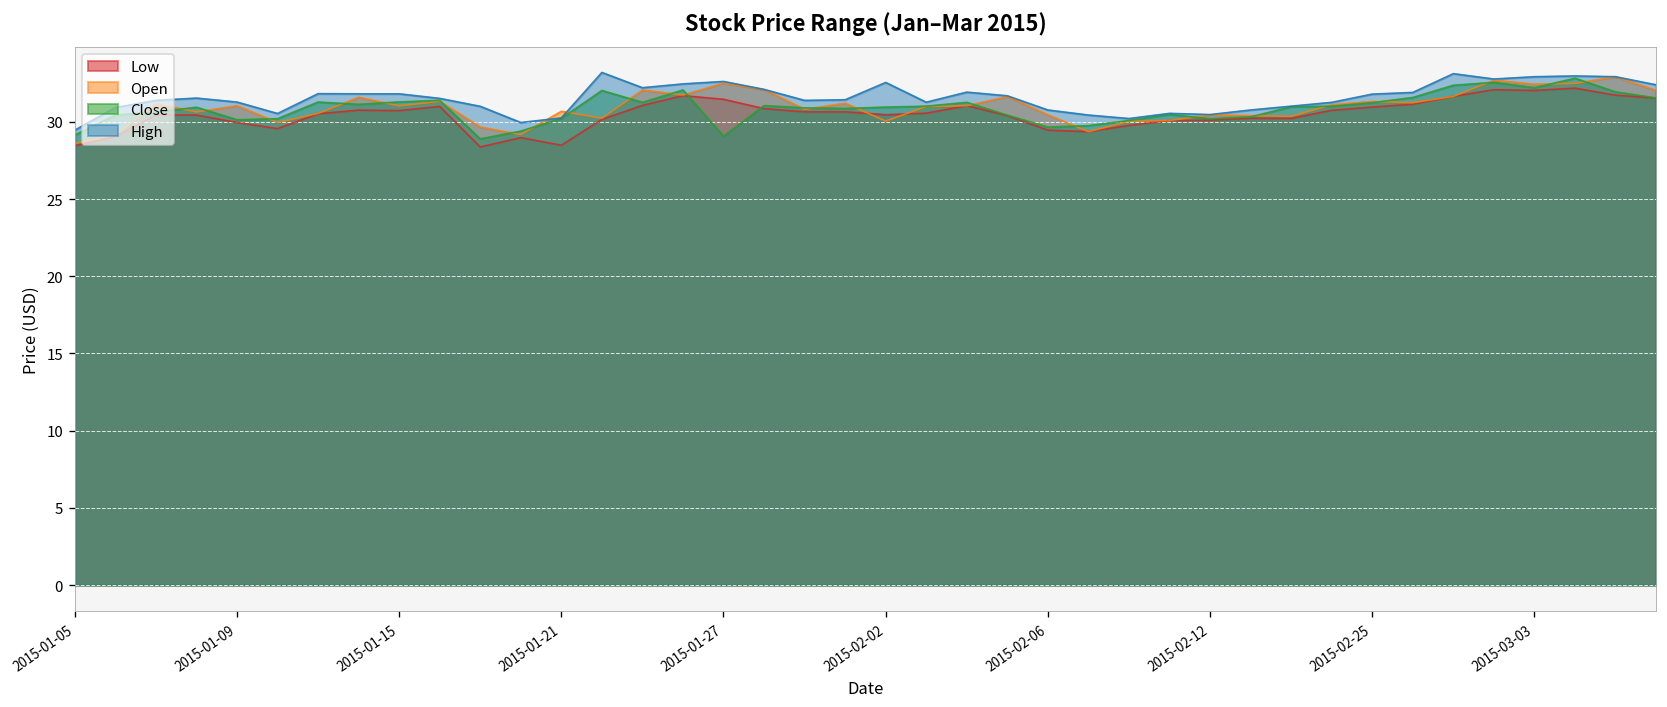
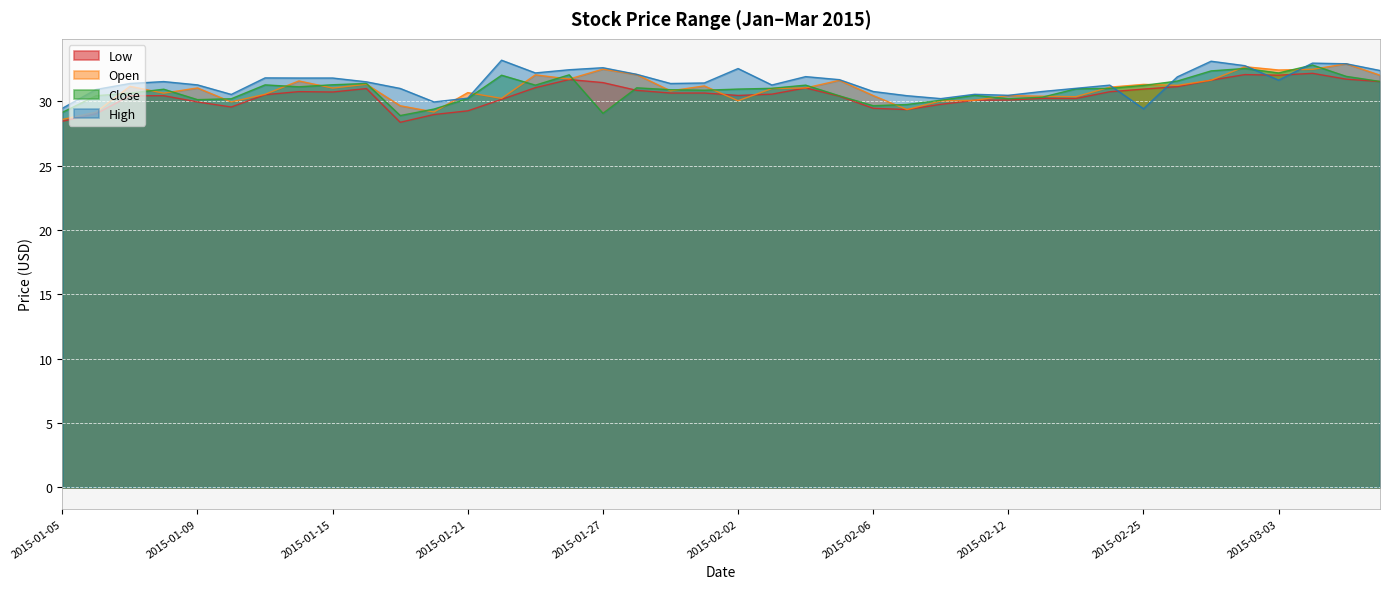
Low, 2015-01-21: 28.5 -> 29.3
High, 2015-02-25: 31.8 -> 29.4
High, 2015-03-03: 32.9 -> 31.6
